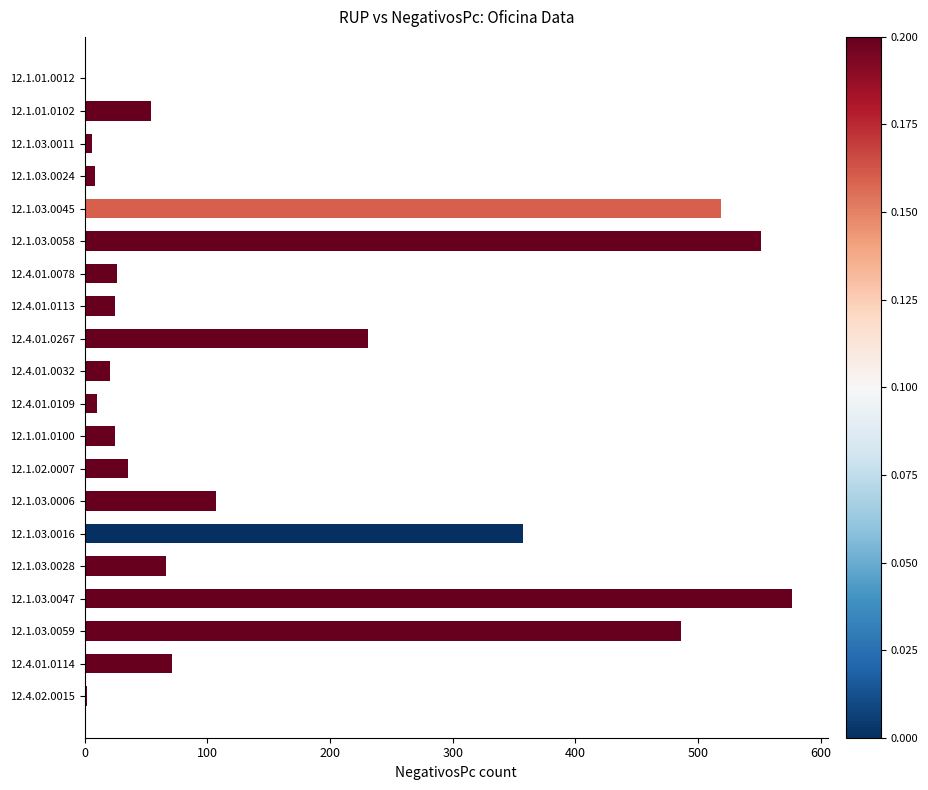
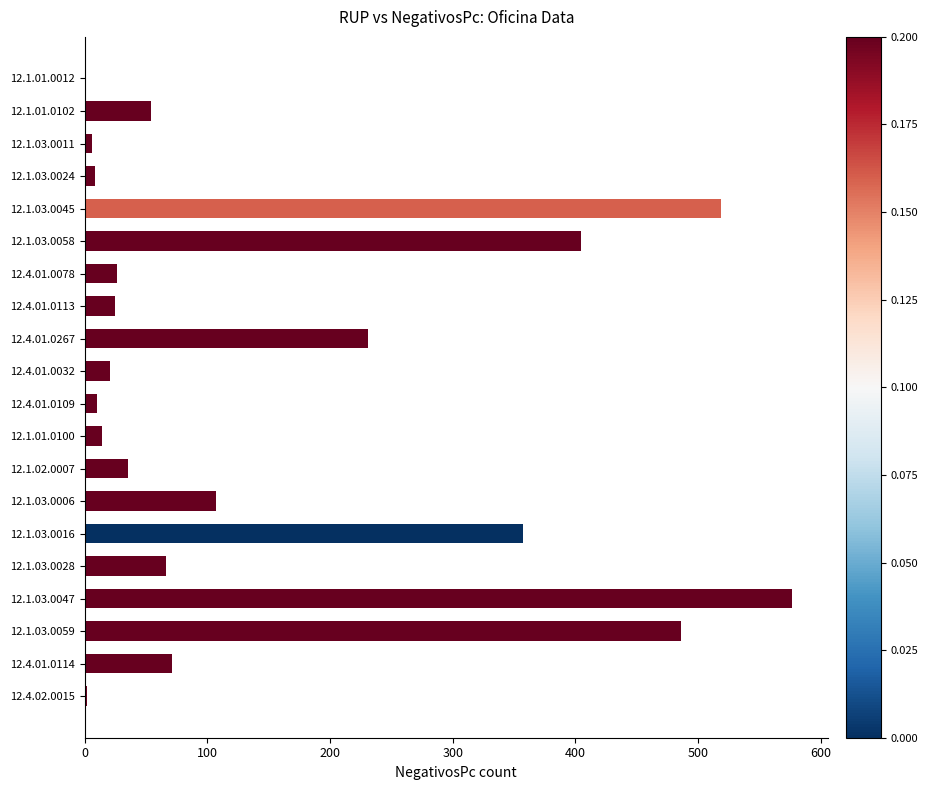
12.1.03.0058: 551 -> 405
12.1.01.0100: 25 -> 14
